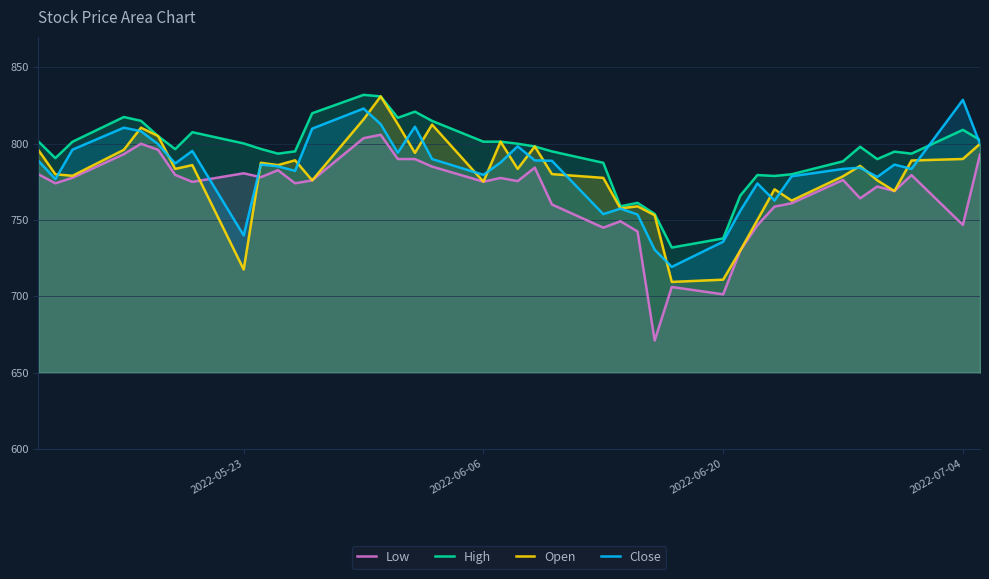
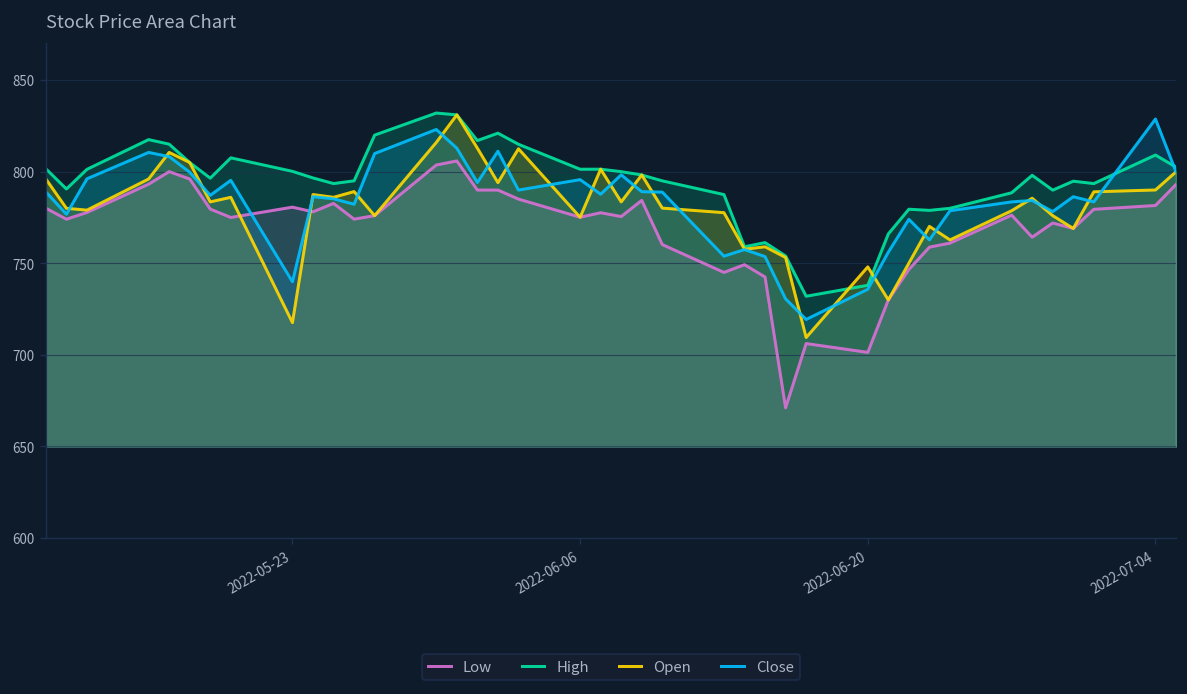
Close, 2022-06-06: 780 -> 796
Open, 2022-06-20: 711 -> 748
Low, 2022-07-04: 747 -> 782
